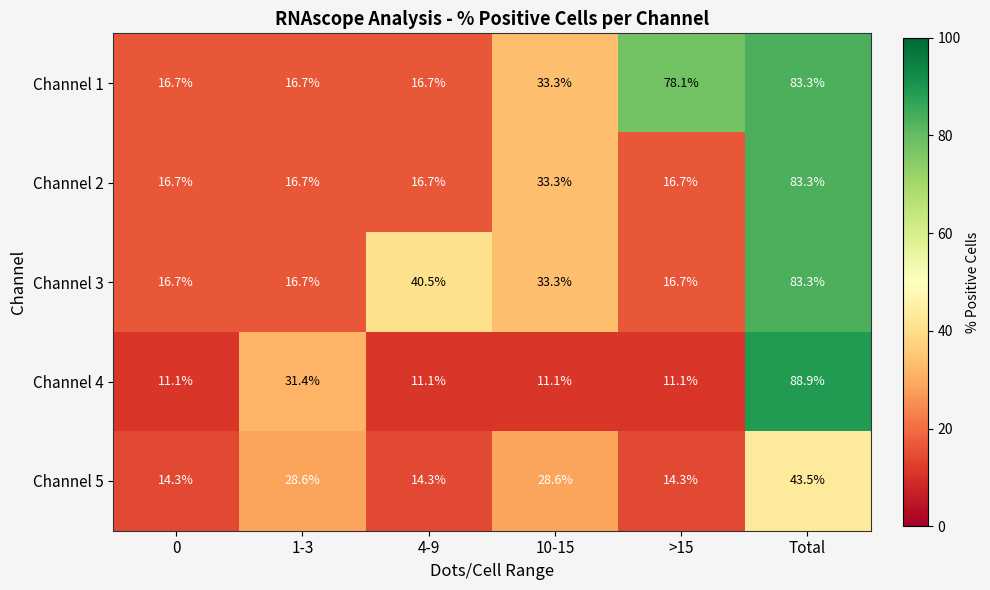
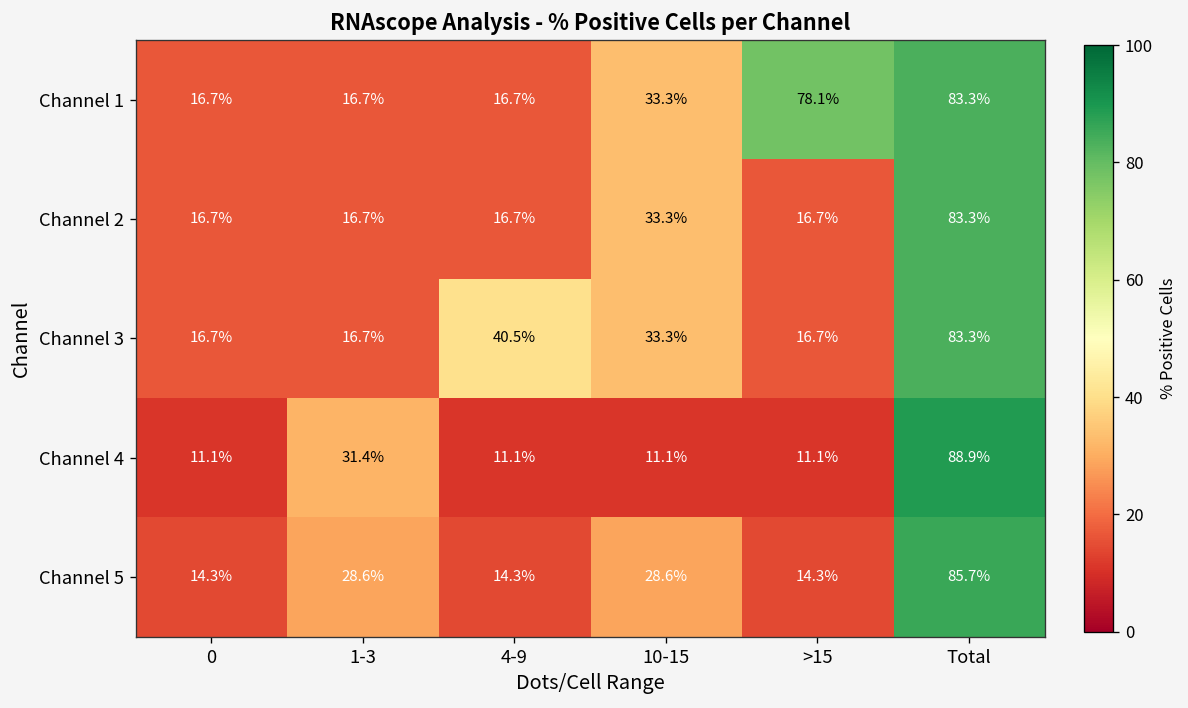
Channel 5, Total: 43.5% -> 85.7%
